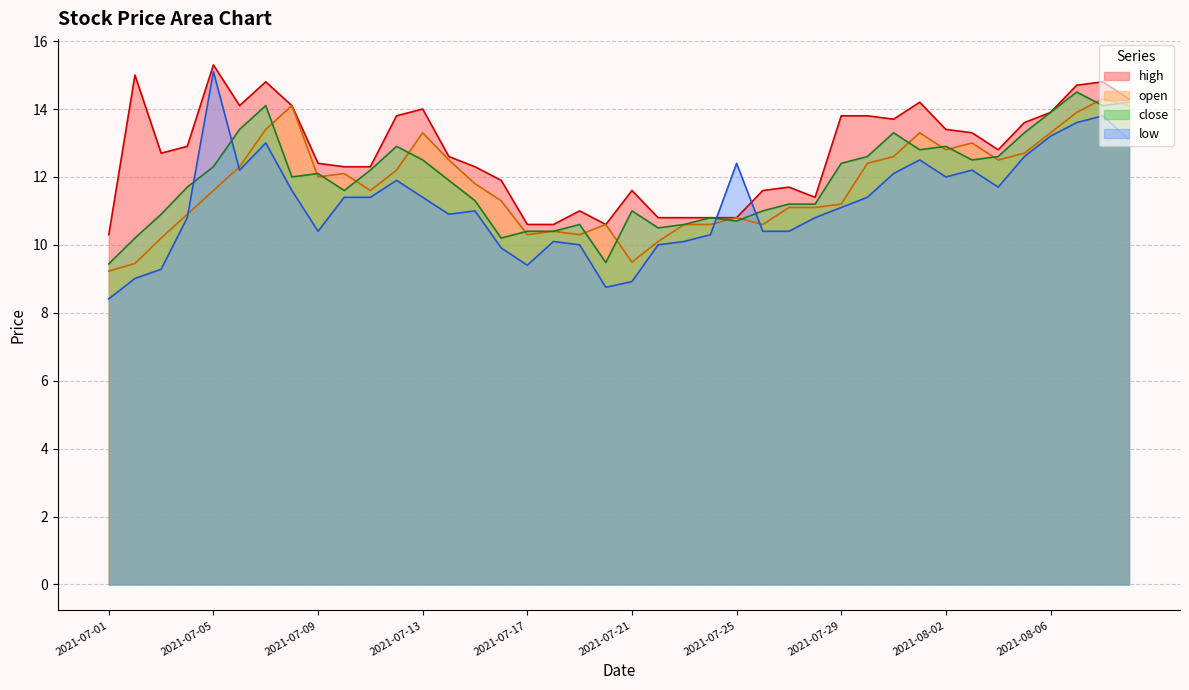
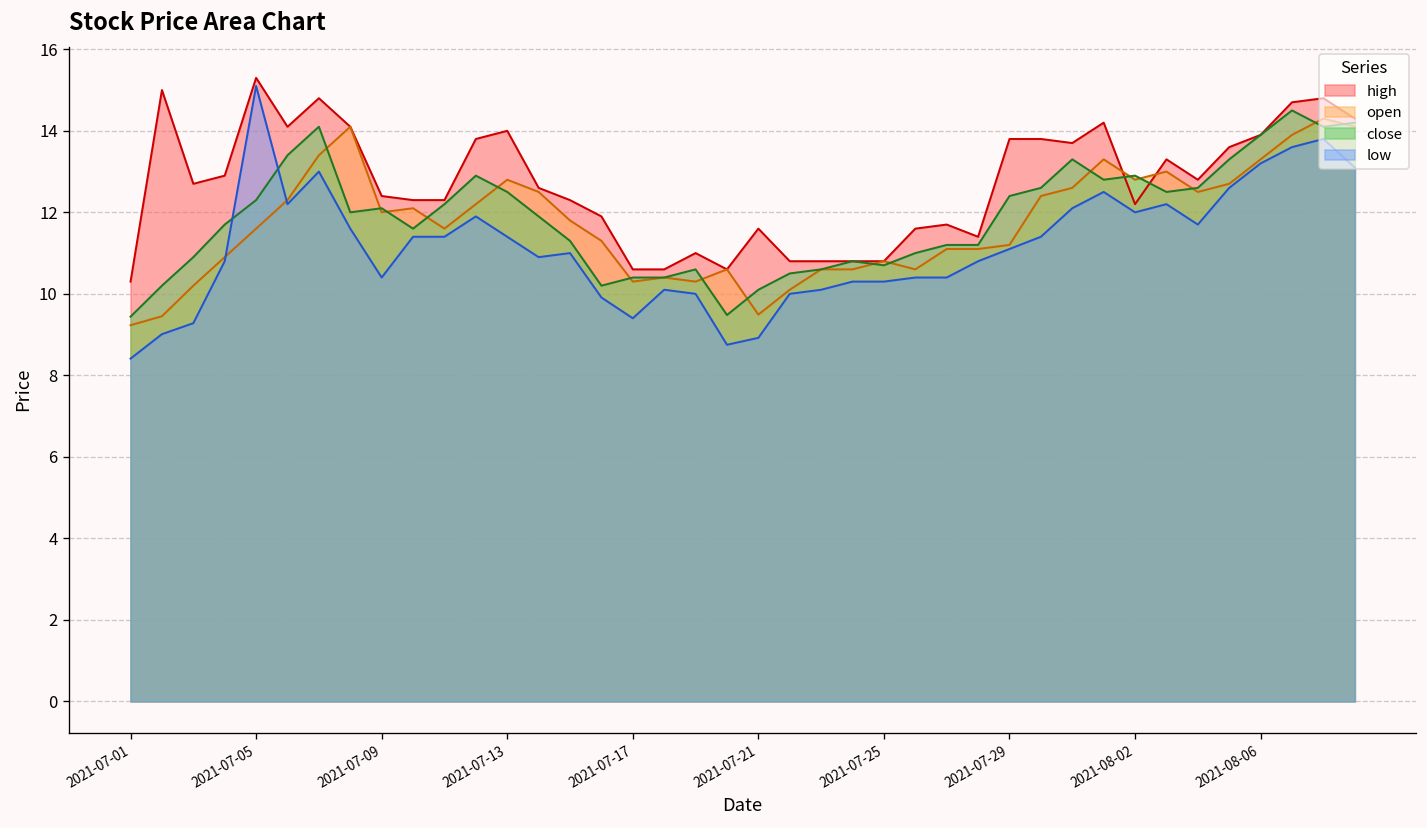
open, 2021-07-13: 13.3 -> 12.8
close, 2021-07-21: 11.0 -> 10.1
low, 2021-07-25: 12.4 -> 10.3
high, 2021-08-02: 13.4 -> 12.2
